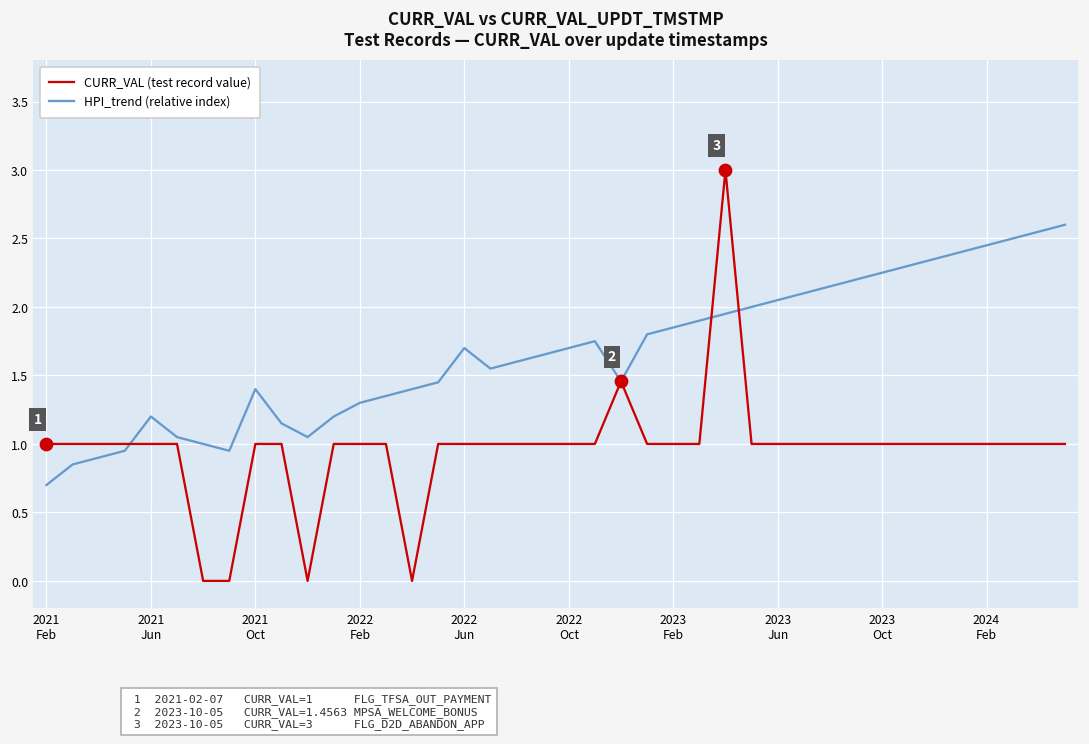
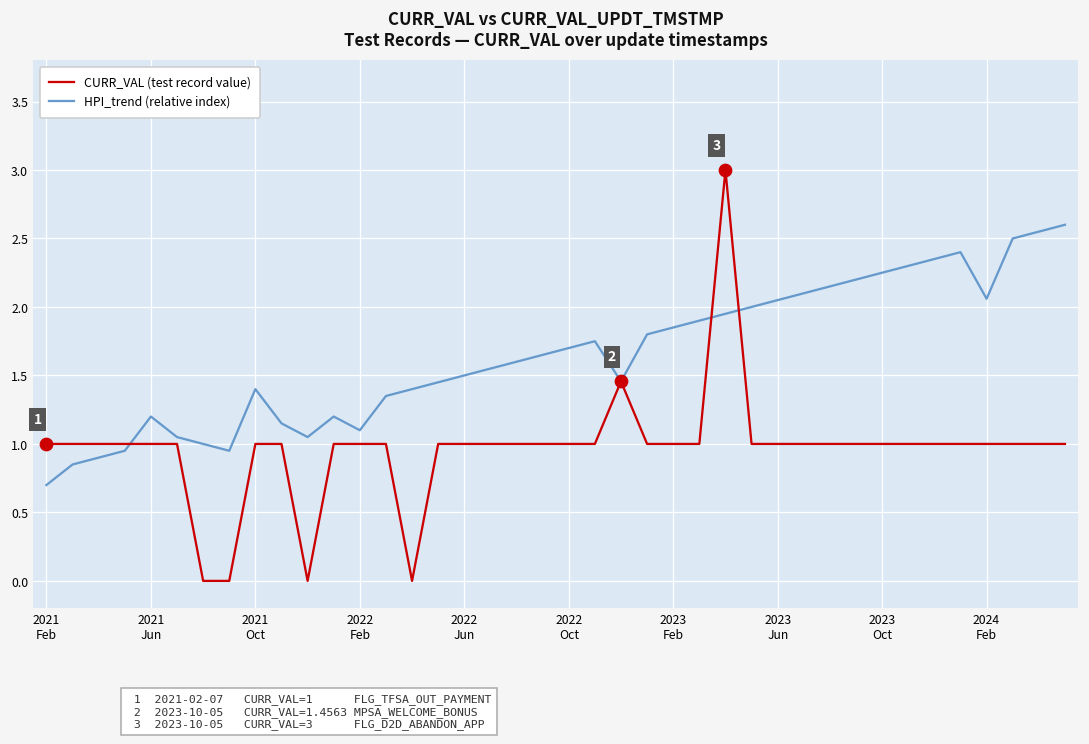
HPI_trend (relative index), 2022 Feb: 1.3 -> 1.1
HPI_trend (relative index), 2022 Jun: 1.7 -> 1.5
HPI_trend (relative index), 2024 Feb: 2.45 -> 2.06
